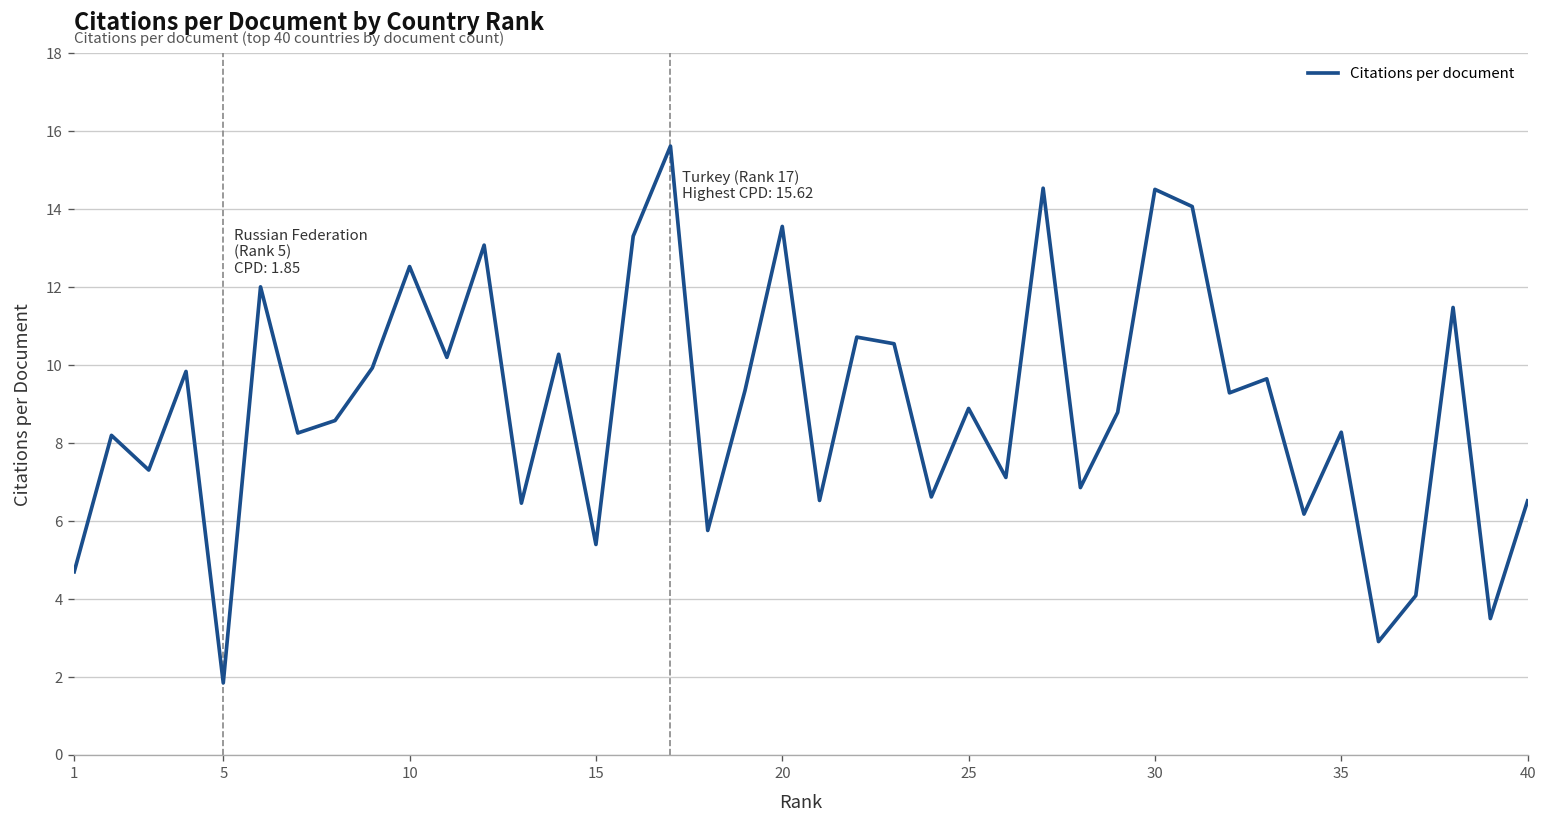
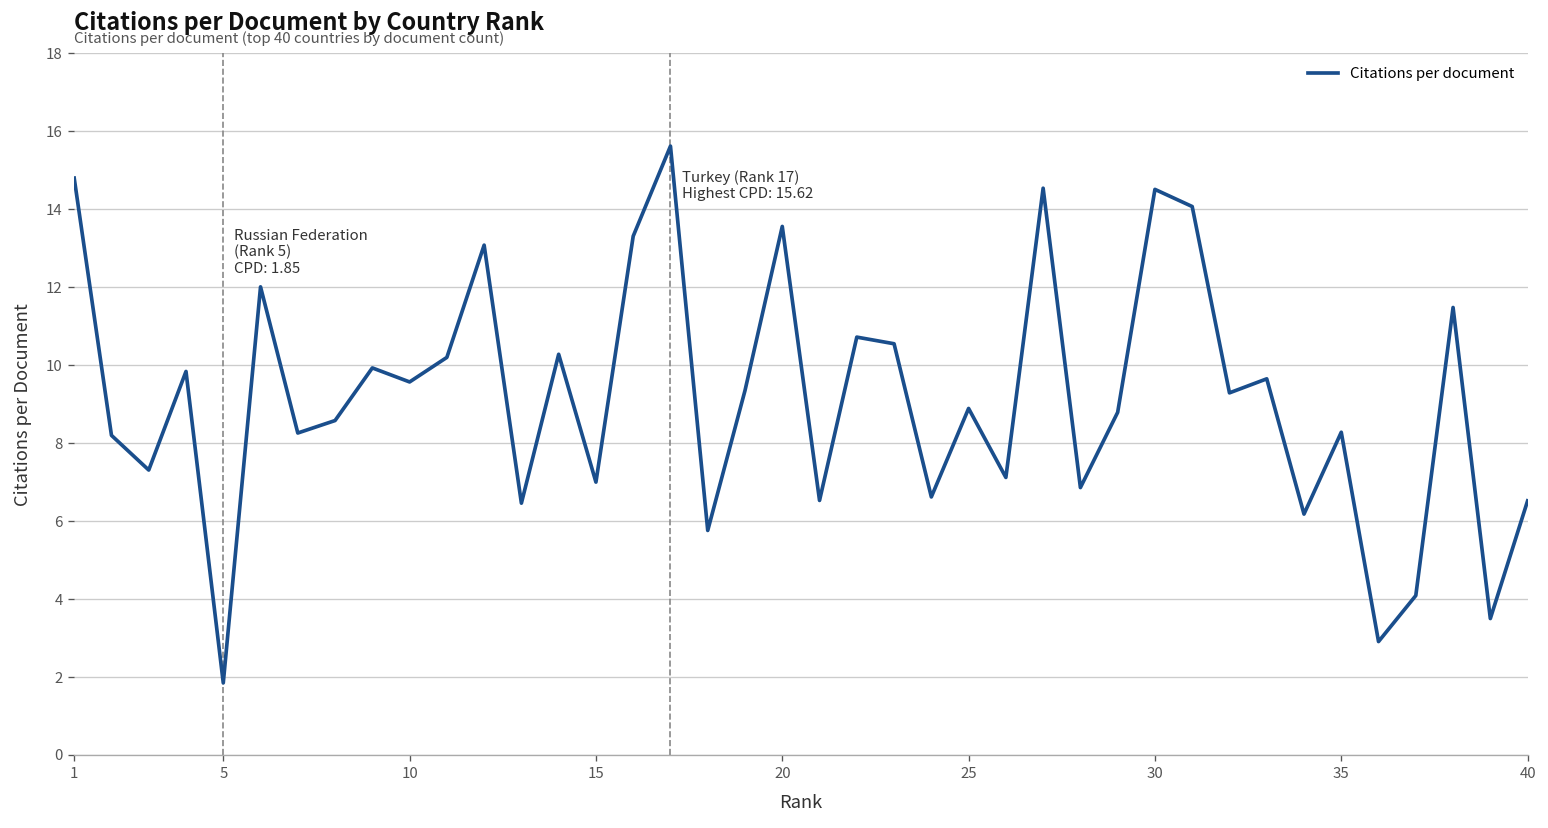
1: 4.7 -> 14.8
10: 12.5 -> 9.6
15: 5.4 -> 7.0
